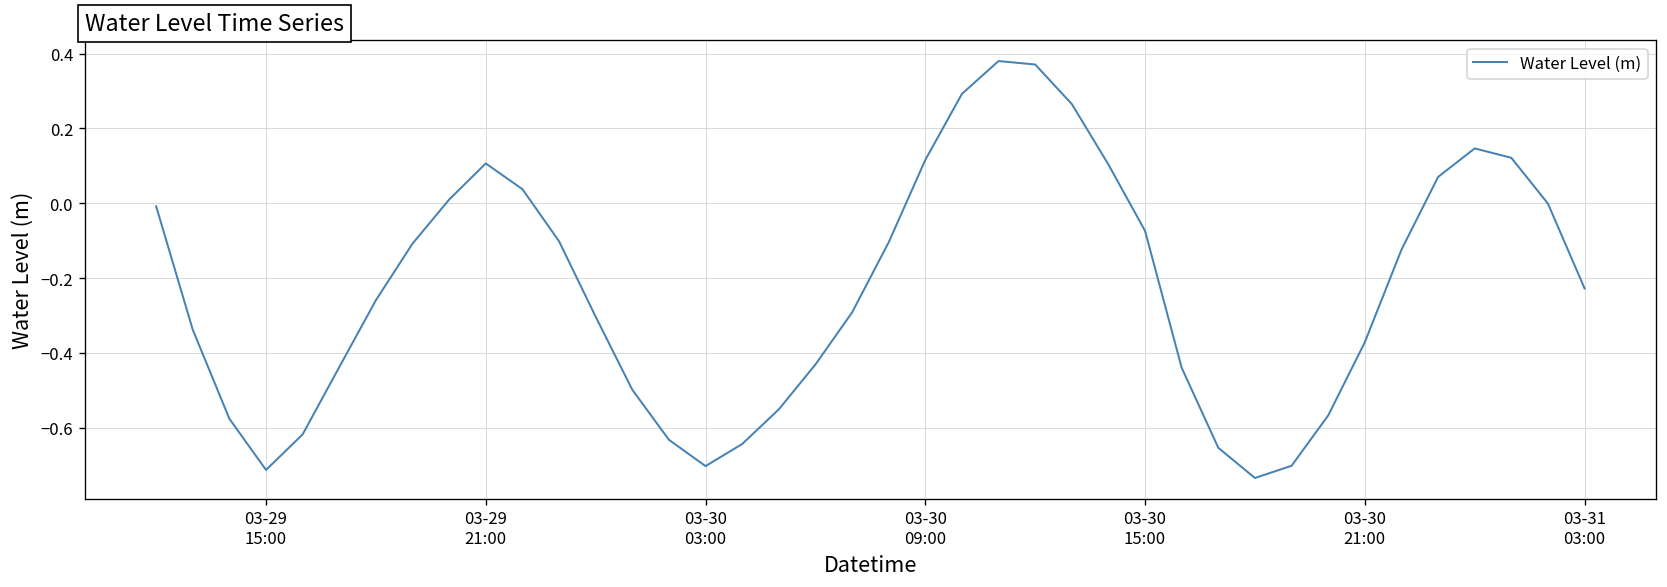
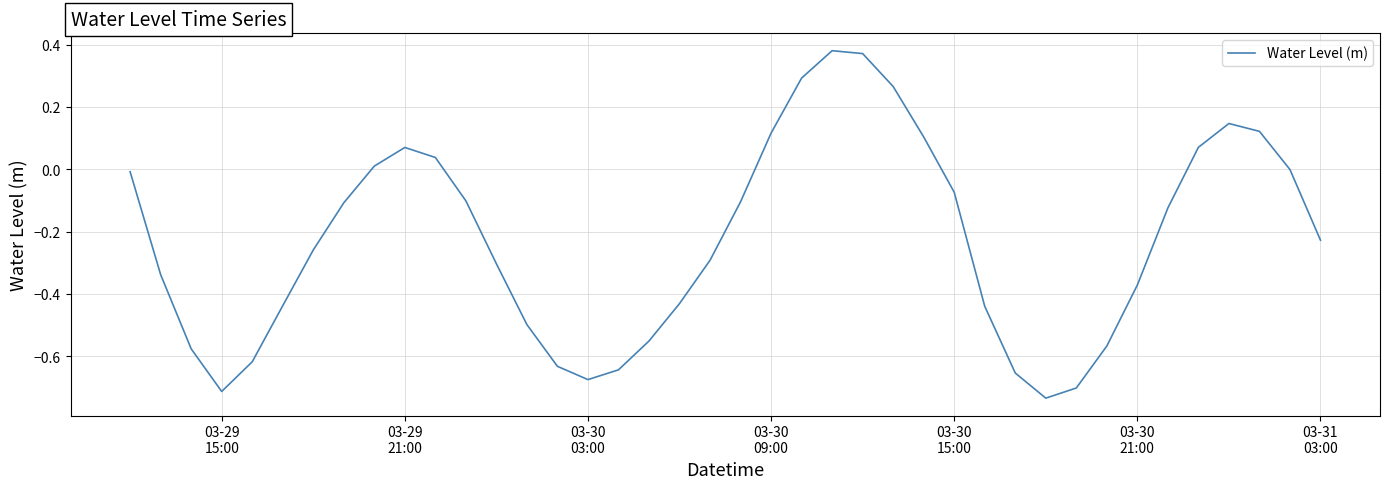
03-29 21:00: 0.11 -> 0.07
03-30 03:00: -0.70 -> -0.67
